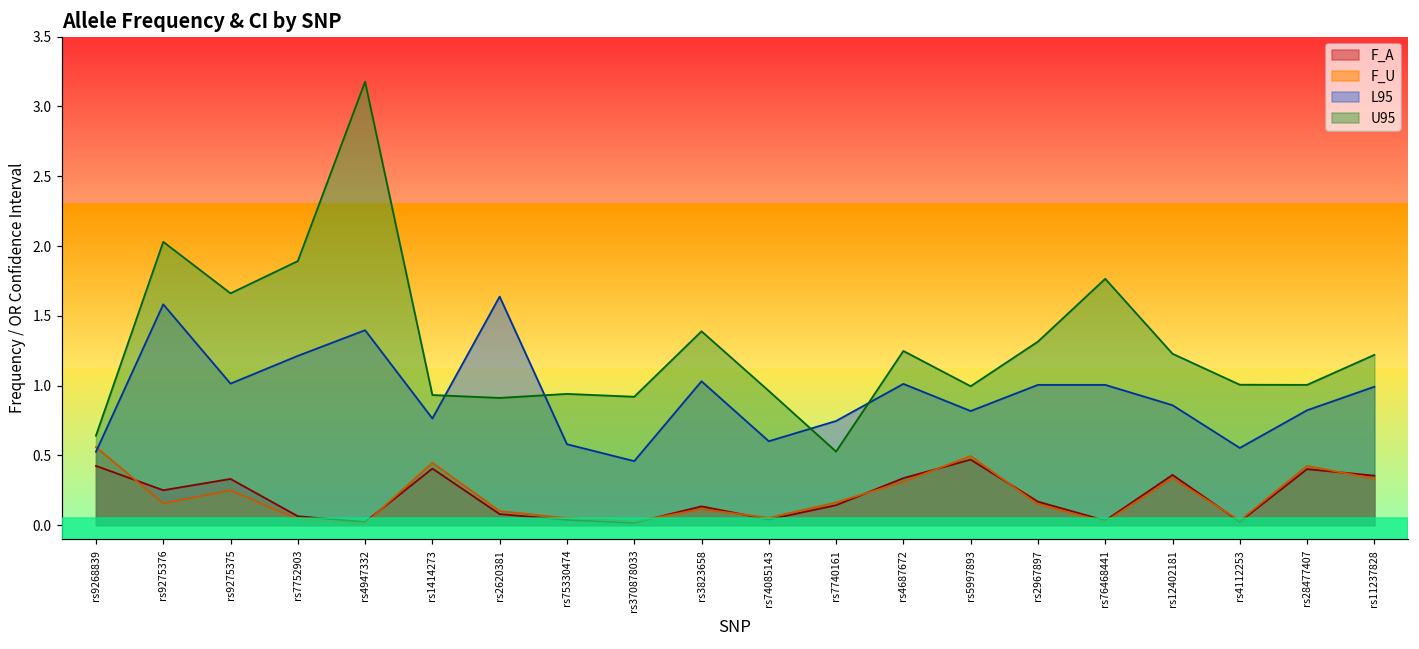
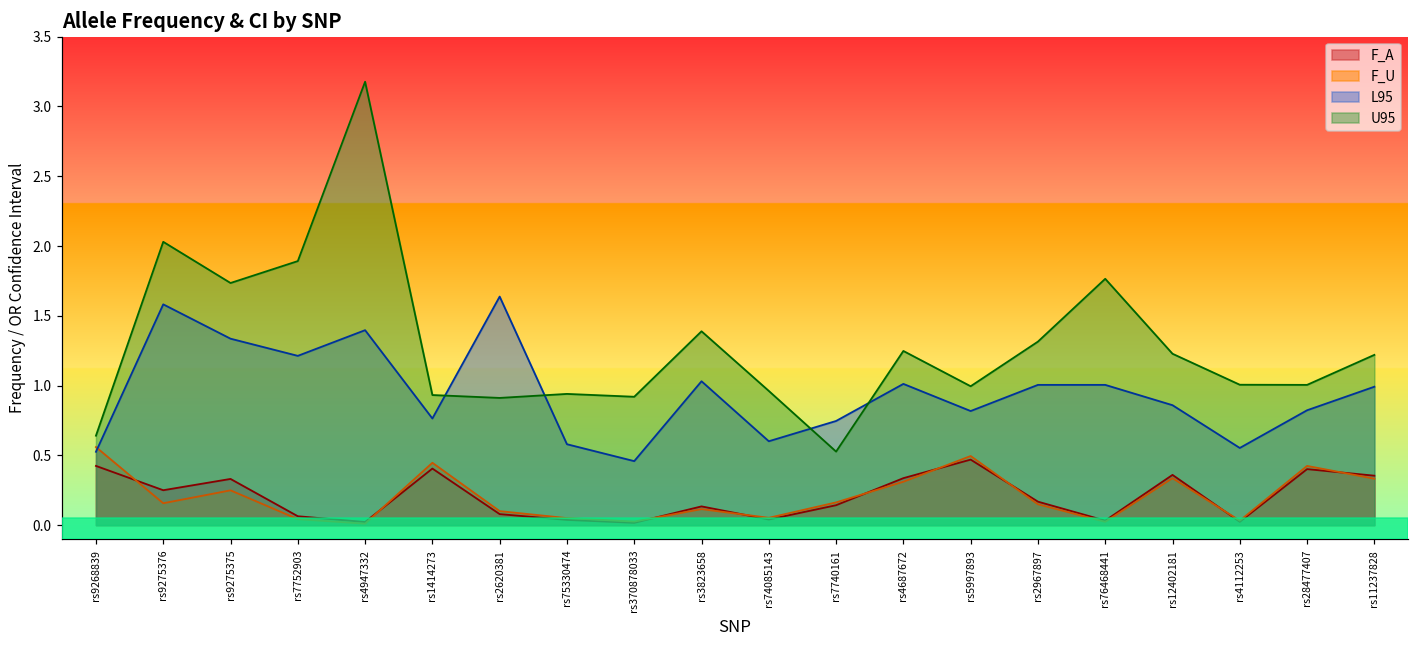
L95, rs9275375: 1.01 -> 1.34
U95, rs9275375: 1.66 -> 1.74
